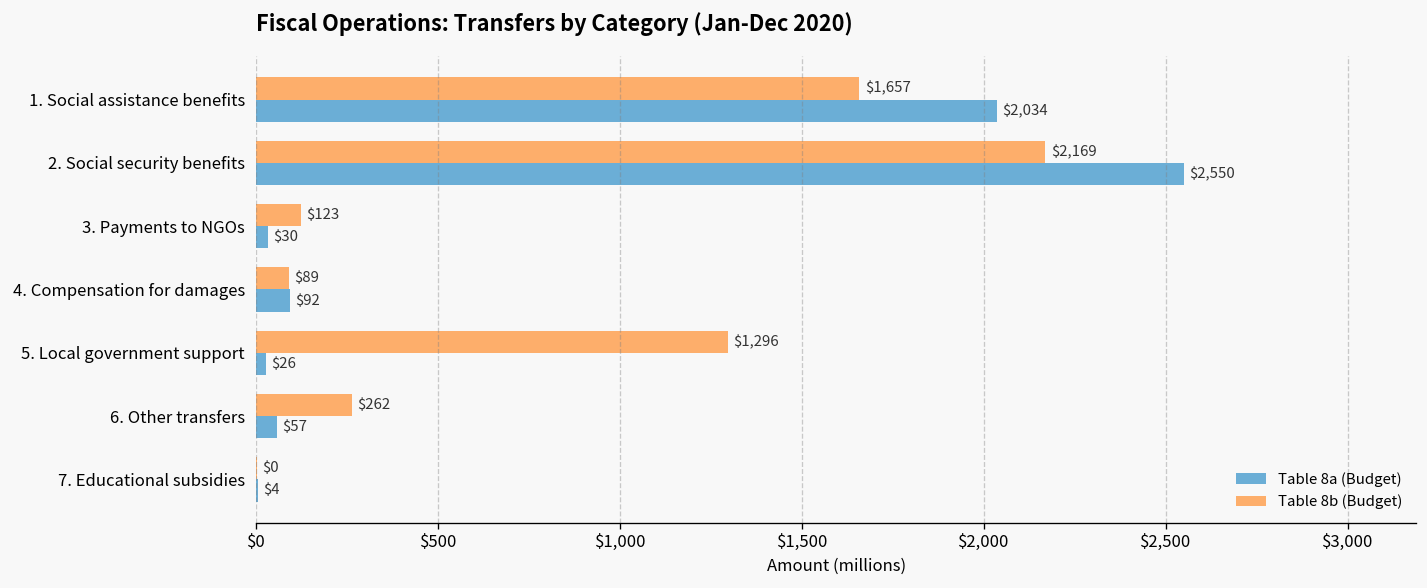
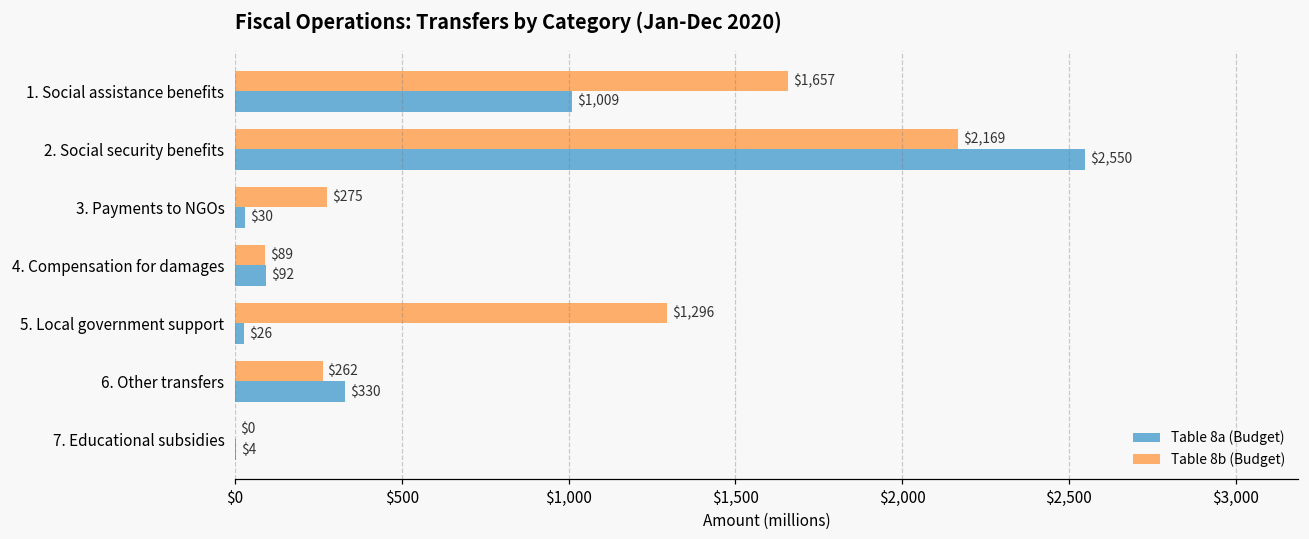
Table 8a (Budget), 1. Social assistance benefits: $2,034 -> $1,009
Table 8b (Budget), 3. Payments to NGOs: $123 -> $275
Table 8a (Budget), 6. Other transfers: $57 -> $330
